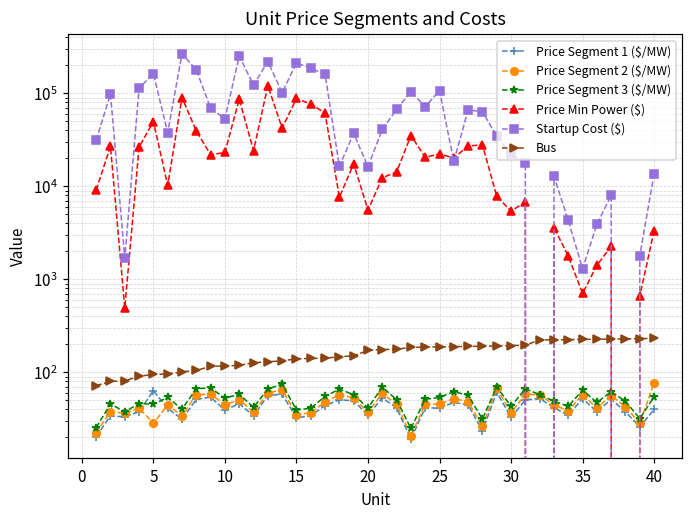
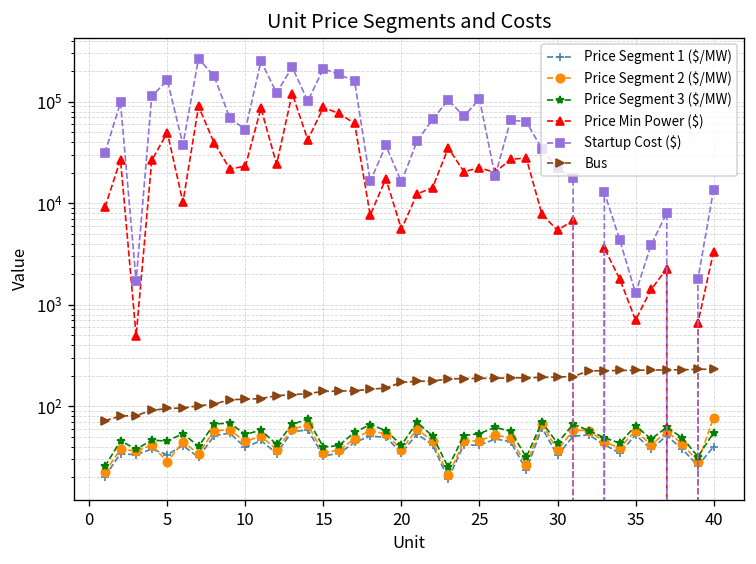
Price Segment 1 ($/MW), 5: 60 -> 33
